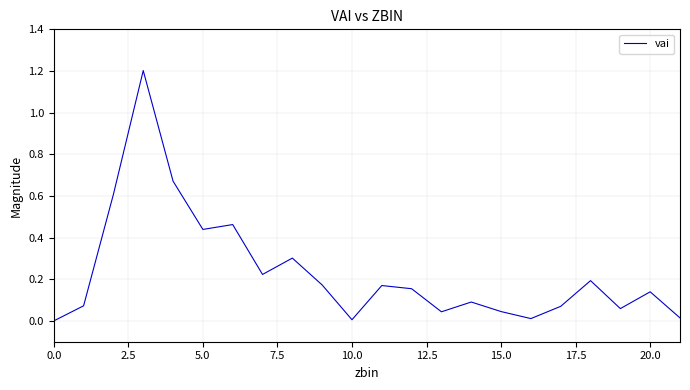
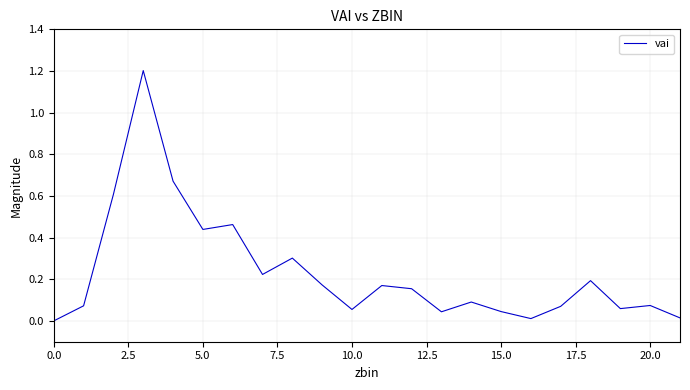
10.0: 0.01 -> 0.05
20.0: 0.14 -> 0.07
